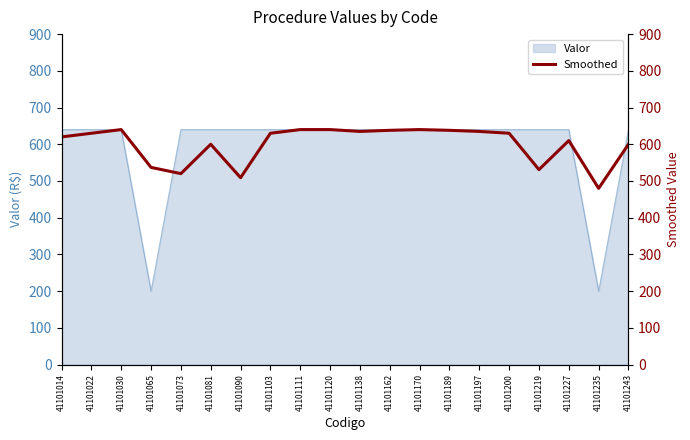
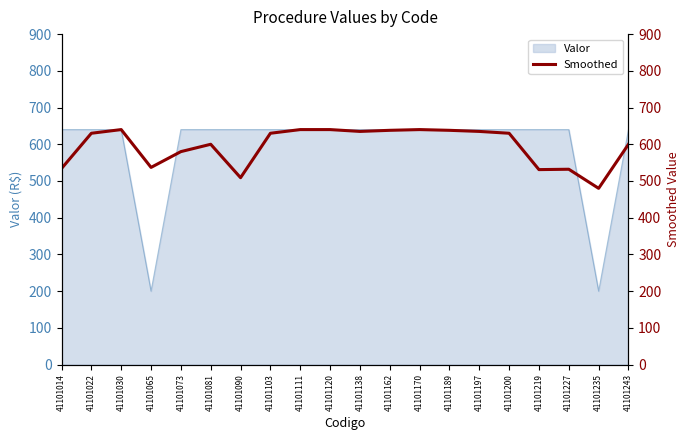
Smoothed, 41101014: 620 -> 530
Smoothed, 41101073: 520 -> 580
Smoothed, 41101227: 610 -> 530
